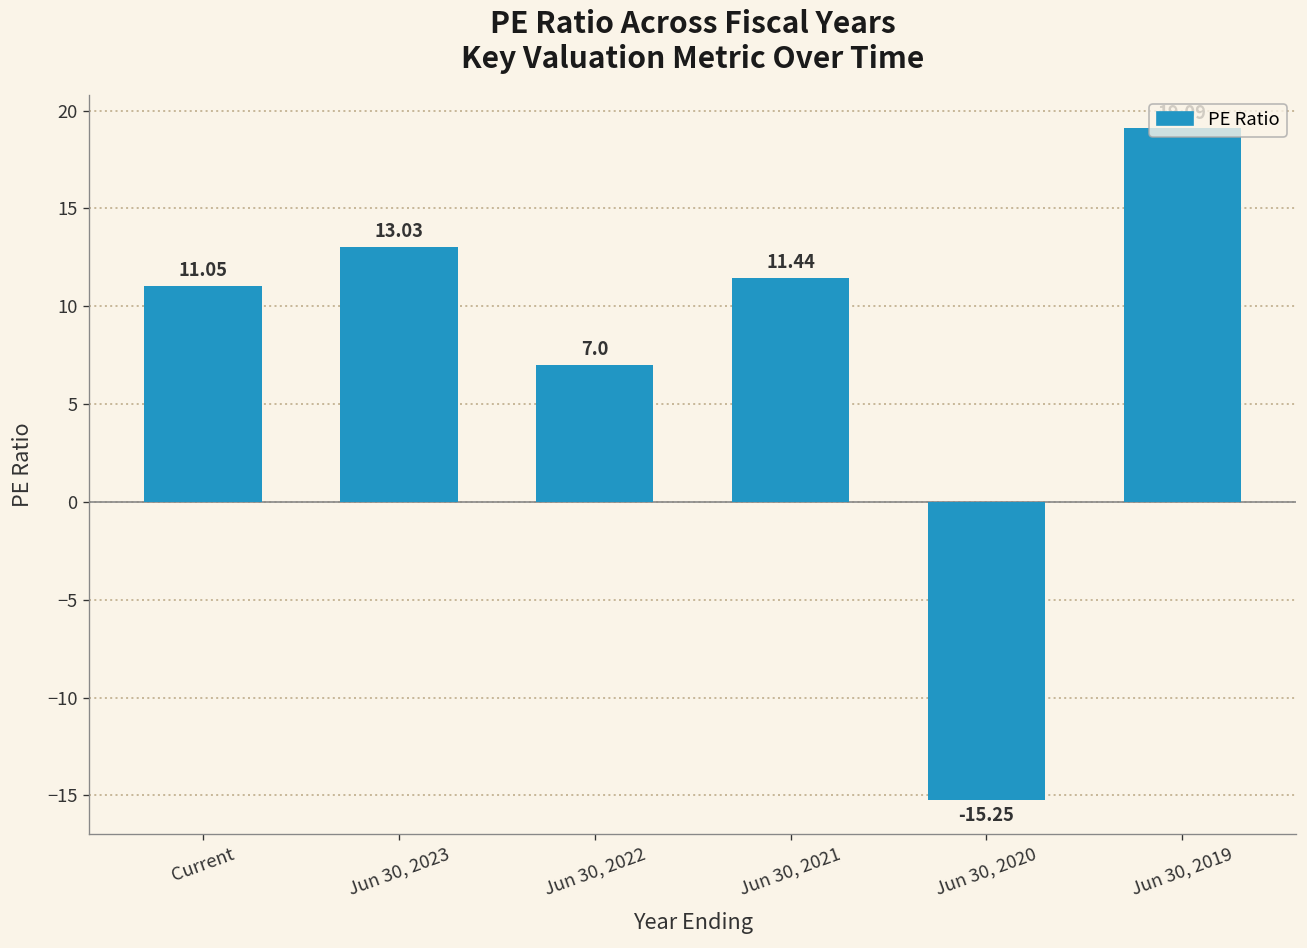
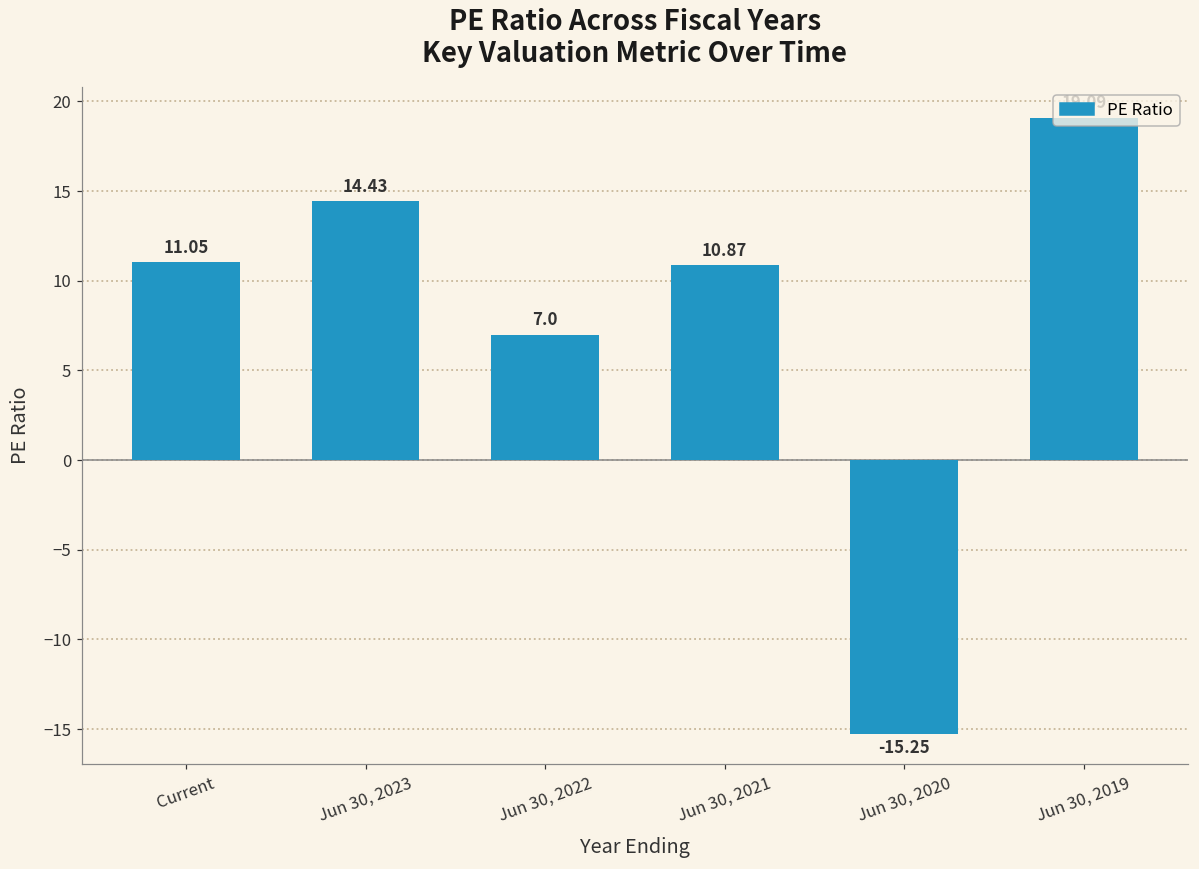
Jun 30, 2023: 13.03 -> 14.43
Jun 30, 2021: 11.44 -> 10.87
